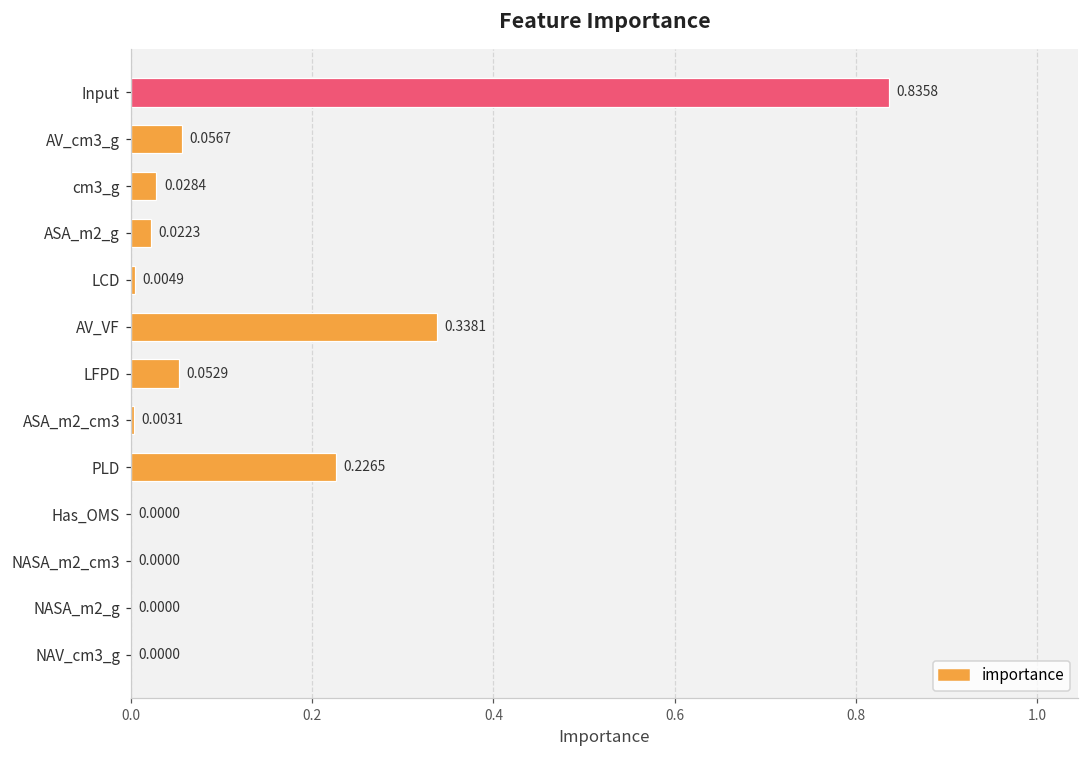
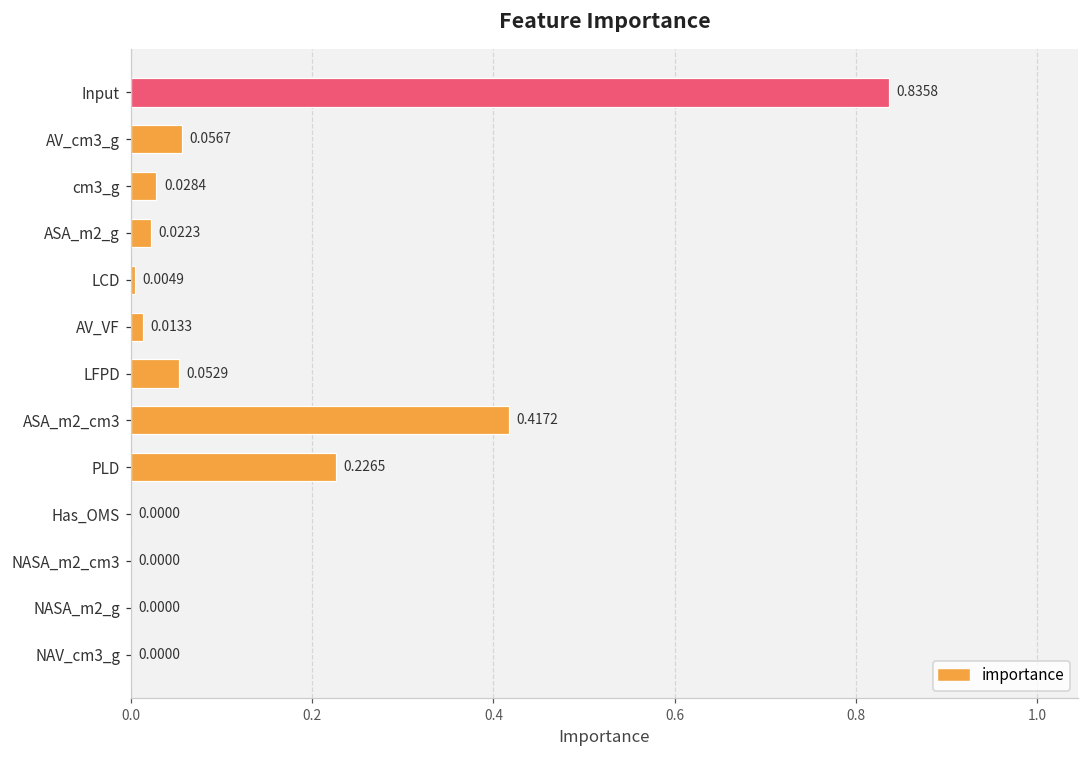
AV_VF: 0.3381 -> 0.0133
ASA_m2_cm3: 0.0031 -> 0.4172
